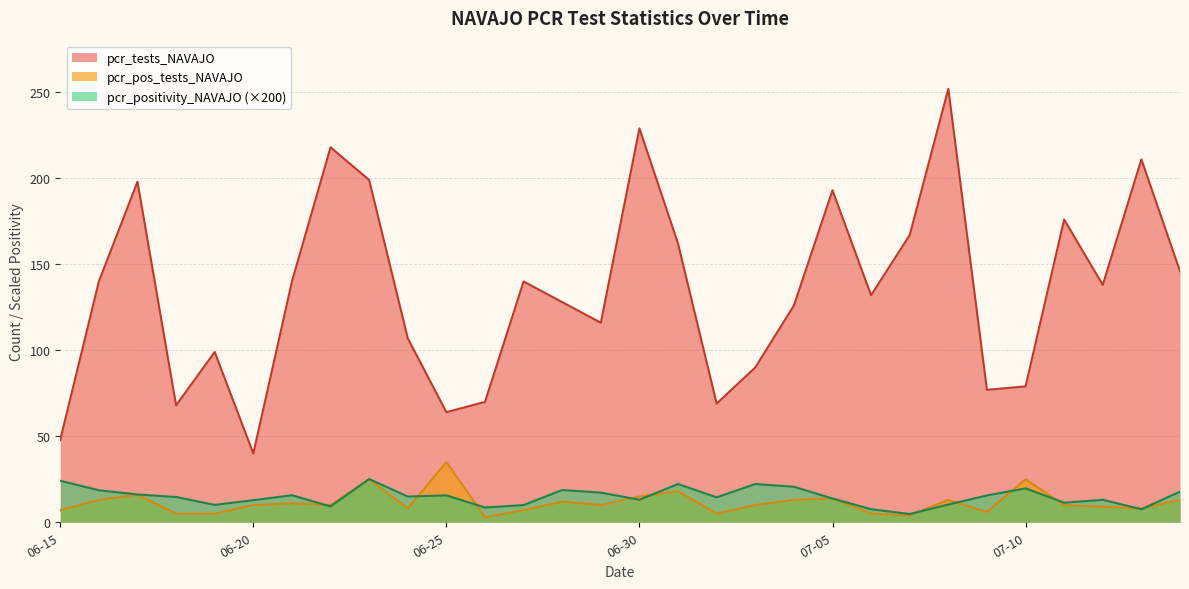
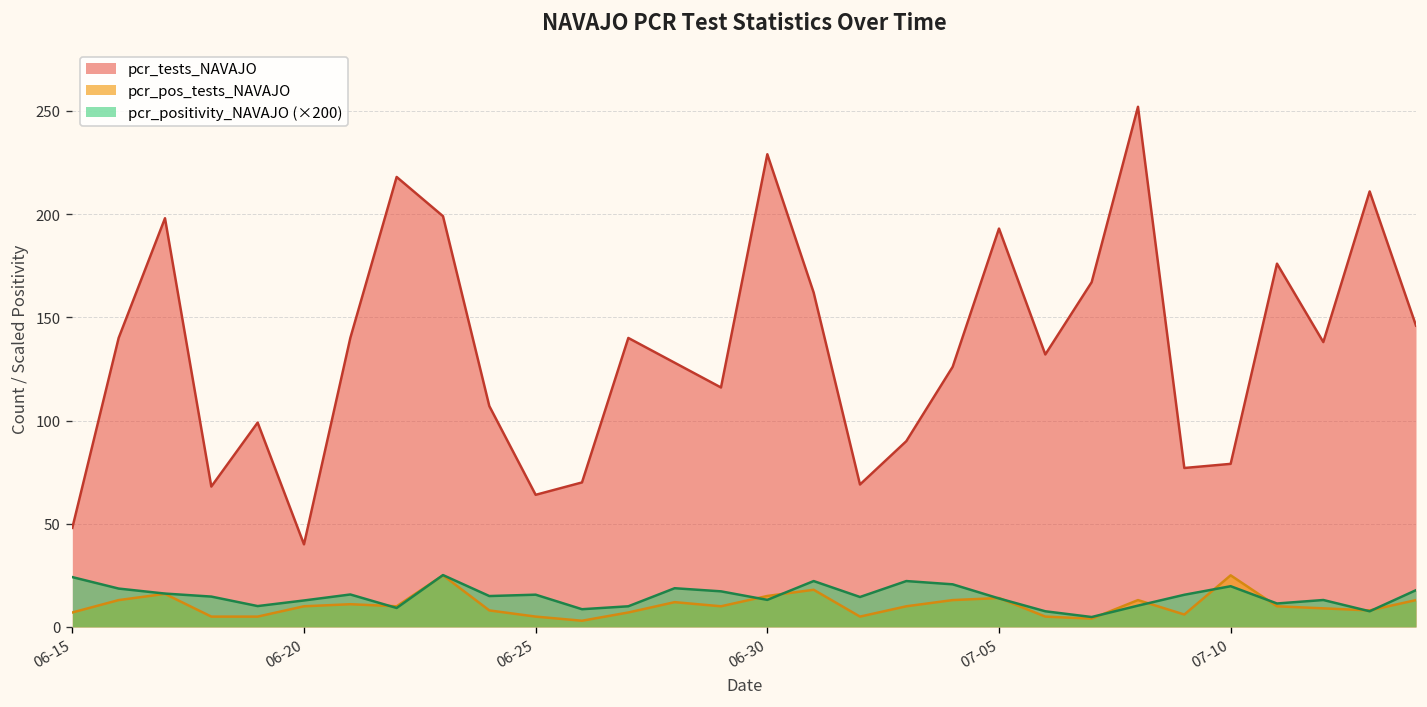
pcr_pos_tests_NAVAJO, 06-25: 35 -> 5
